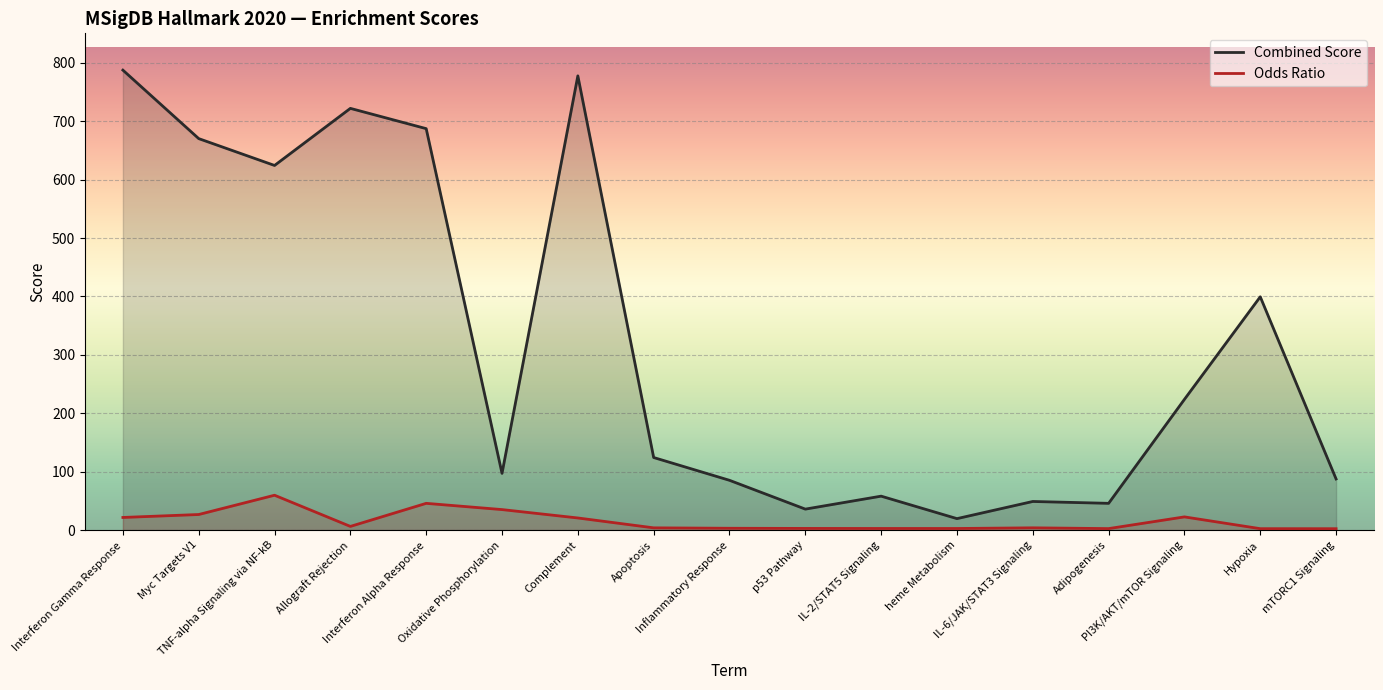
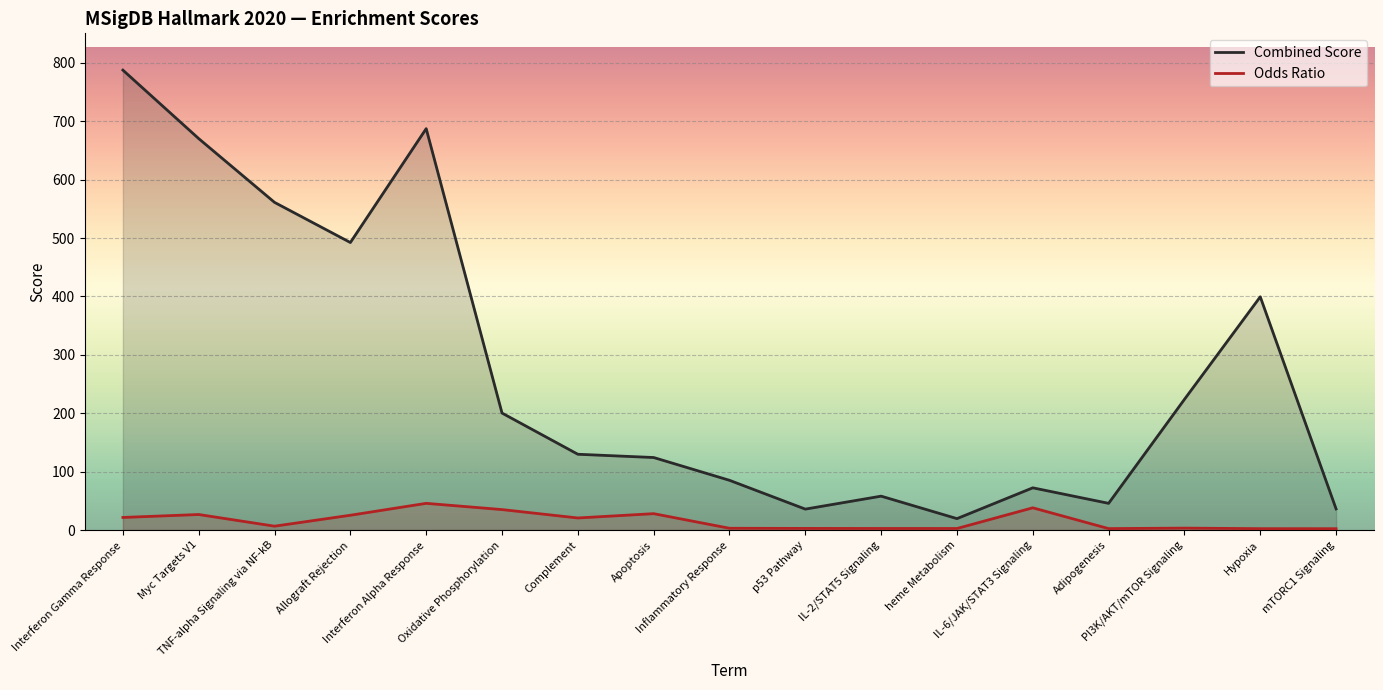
Combined Score, TNF-alpha Signaling via NF-kB: 620 -> 560
Odds Ratio, TNF-alpha Signaling via NF-kB: 60 -> 10
Combined Score, Allograft Rejection: 720 -> 490
Odds Ratio, Allograft Rejection: 10 -> 30
Combined Score, Oxidative Phosphorylation: 100 -> 200
Combined Score, Complement: 780 -> 130
Odds Ratio, Apoptosis: 0 -> 30
Combined Score, IL-6/JAK/STAT3 Signaling: 50 -> 70
Odds Ratio, IL-6/JAK/STAT3 Signaling: 0 -> 40
Odds Ratio, PI3K/AKT/mTOR Signaling: 20 -> 0
Combined Score, mTORC1 Signaling: 90 -> 40
